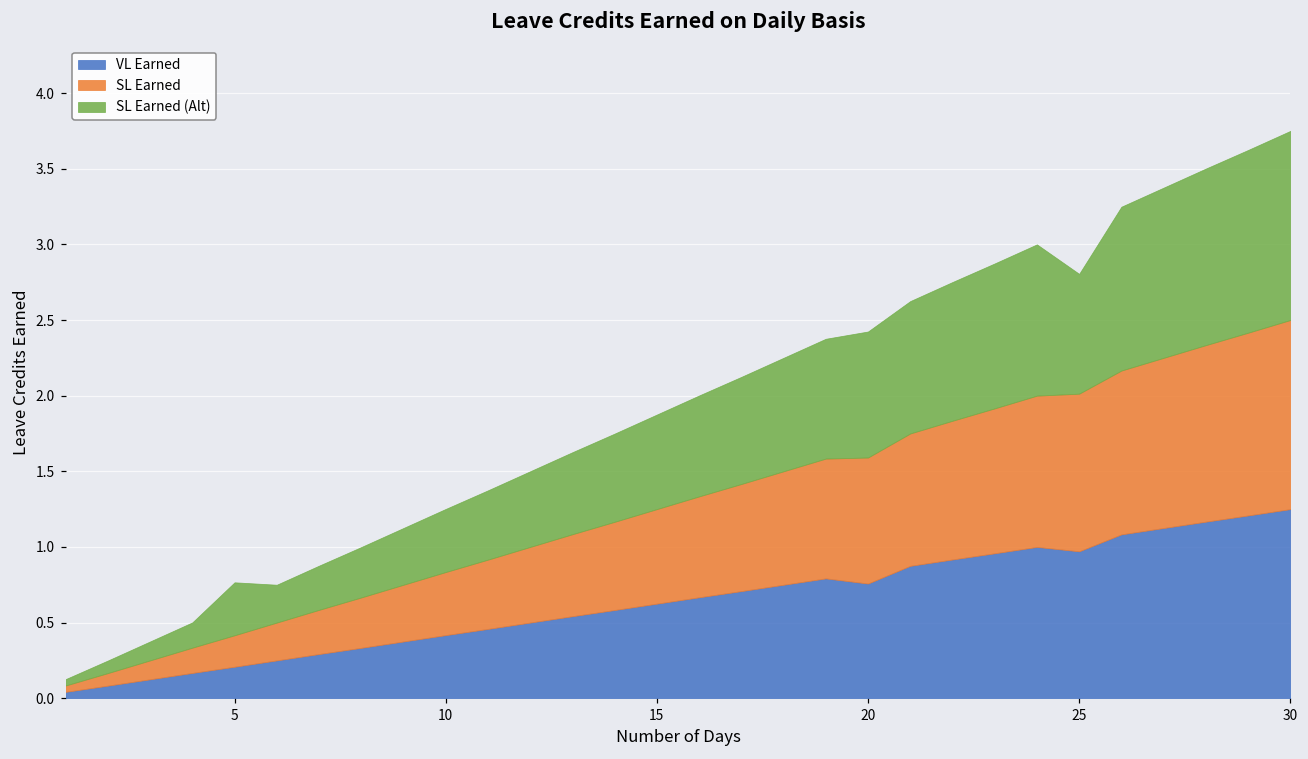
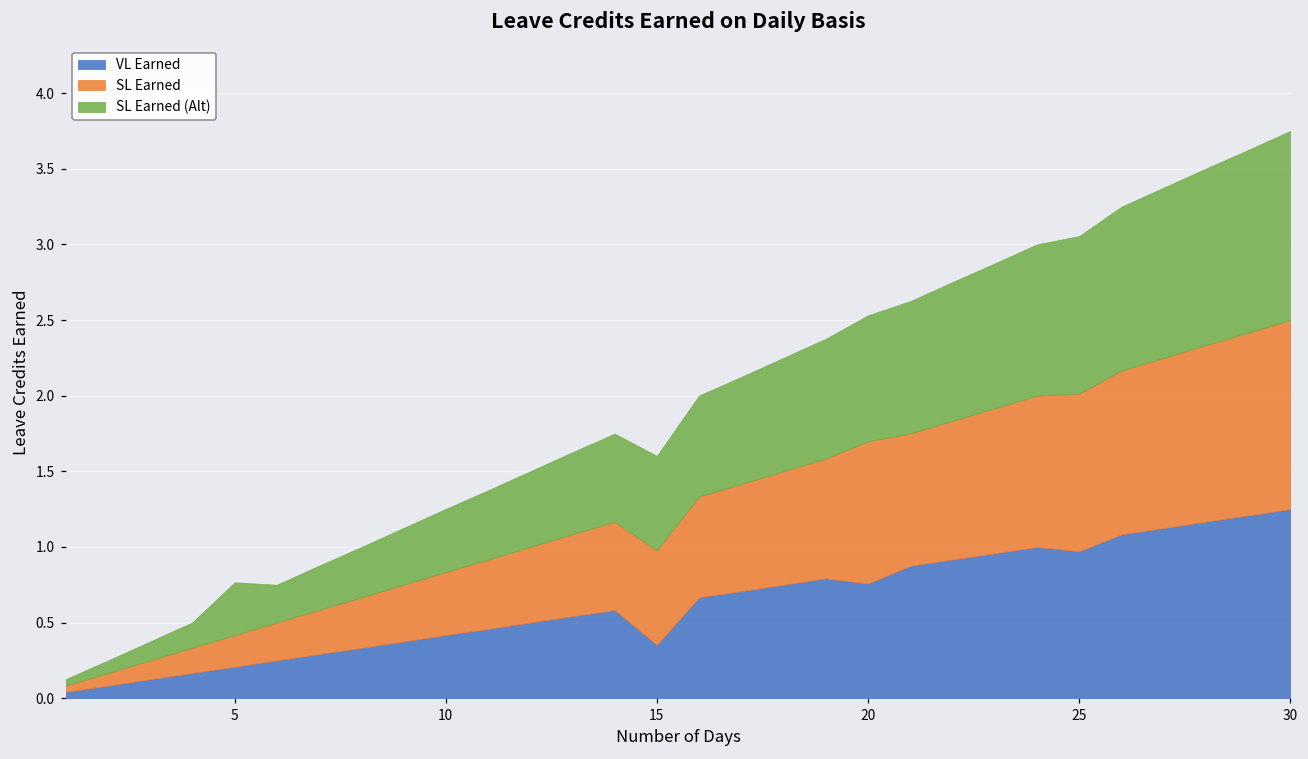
VL Earned, 15: 0.63 -> 0.35
SL Earned, 20: 0.83 -> 0.94
SL Earned (Alt), 25: 0.79 -> 1.04
